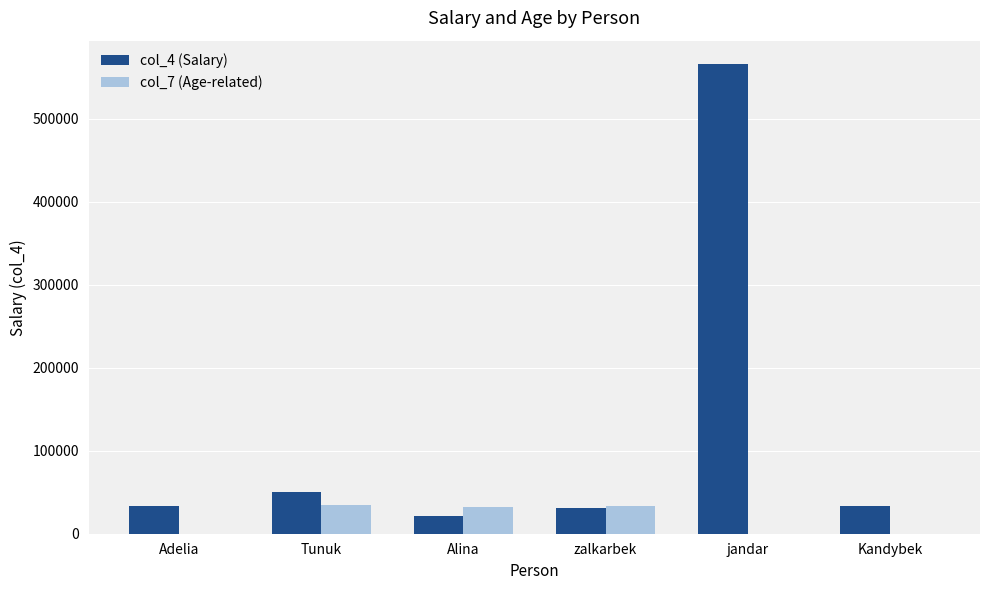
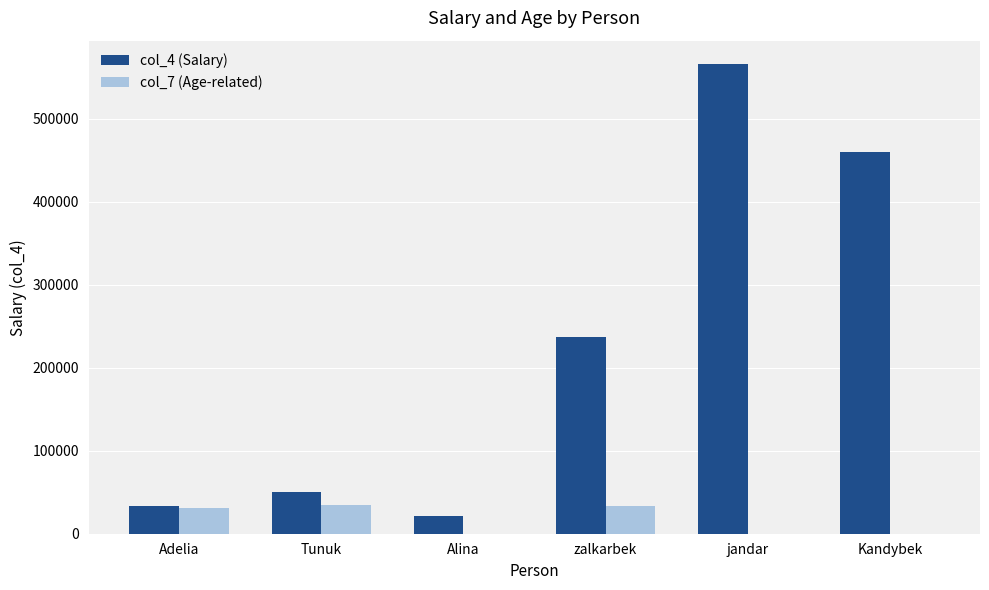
col_7 (Age-related), Adelia: 0 -> 30000
col_7 (Age-related), Alina: 30000 -> 0
col_4 (Salary), zalkarbek: 30000 -> 240000
col_4 (Salary), Kandybek: 30000 -> 460000
